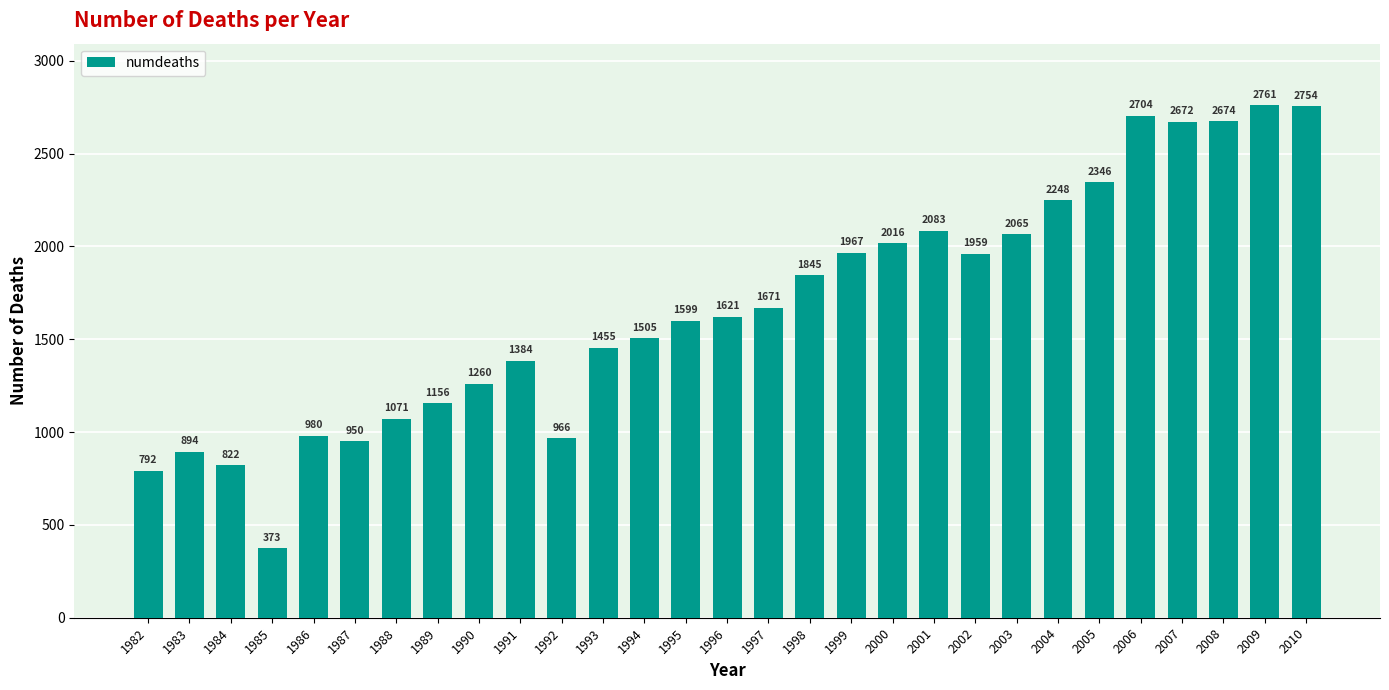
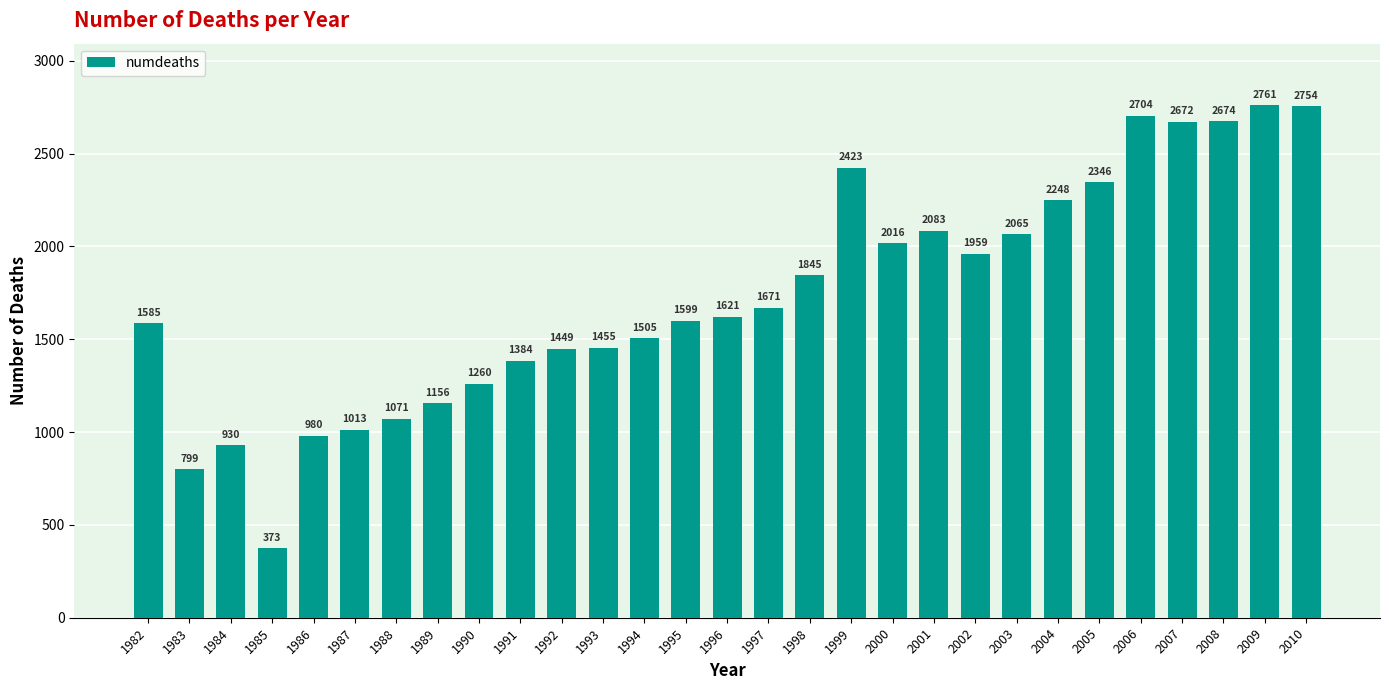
1982: 792 -> 1585
1983: 894 -> 799
1984: 822 -> 930
1987: 950 -> 1013
1992: 966 -> 1449
1999: 1967 -> 2423
